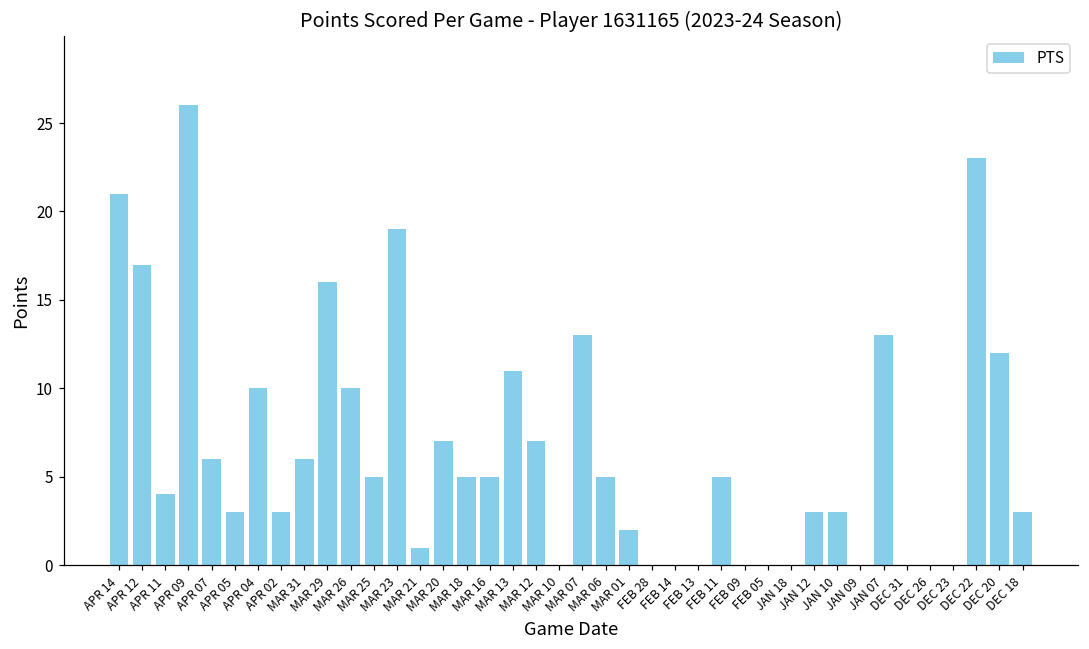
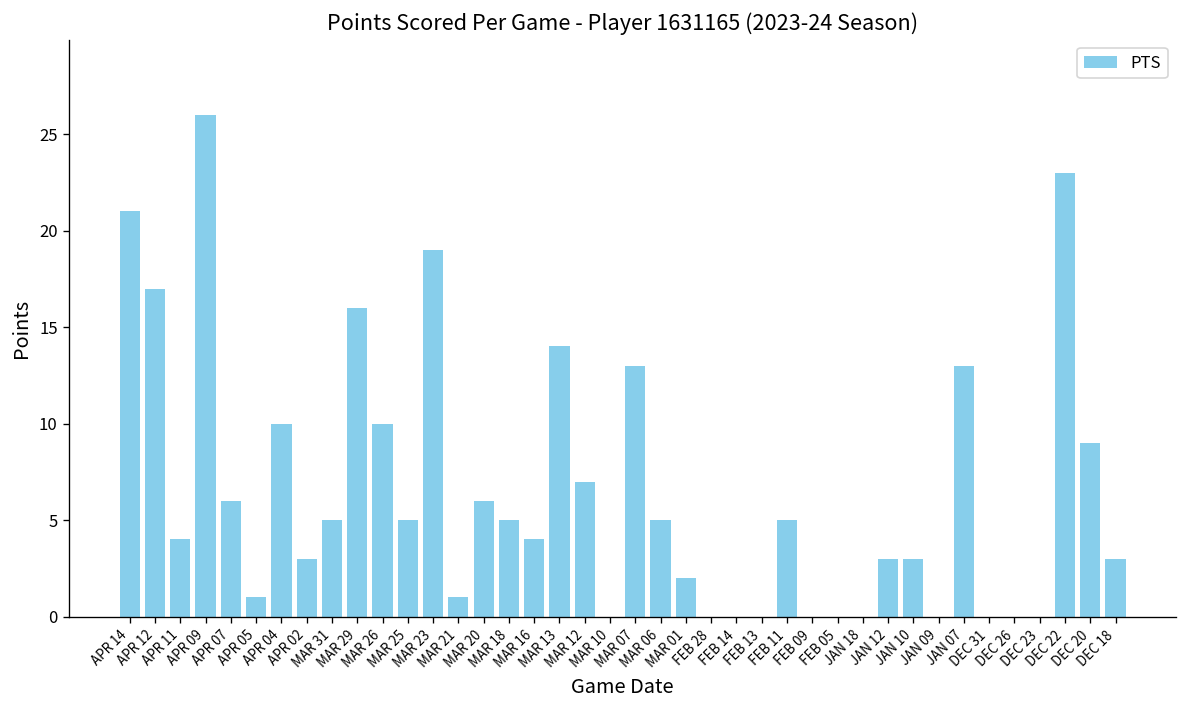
APR 05: 3 -> 1
MAR 31: 6 -> 5
MAR 20: 7 -> 6
MAR 16: 5 -> 4
MAR 13: 11 -> 14
DEC 20: 12 -> 9
